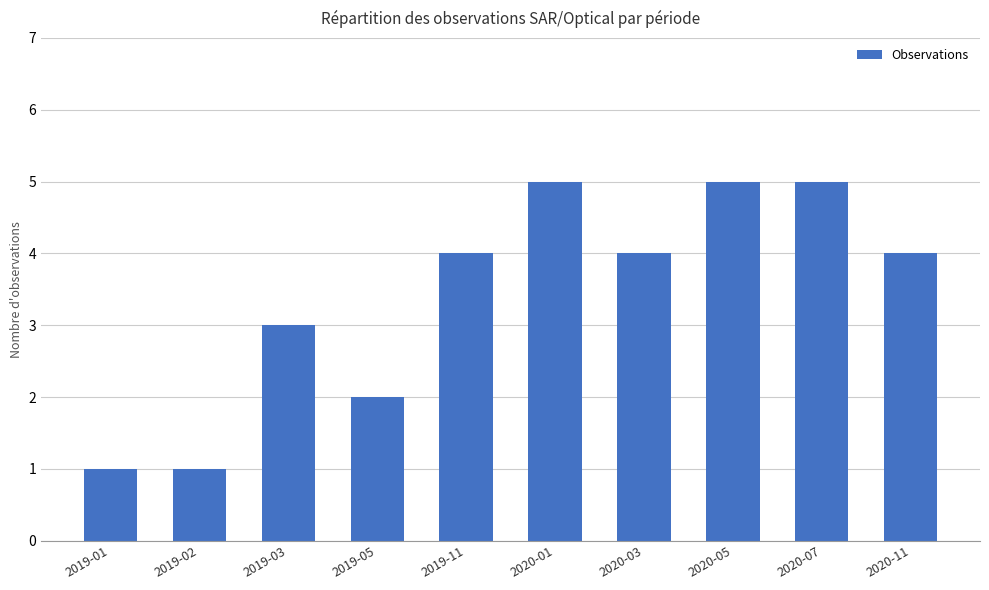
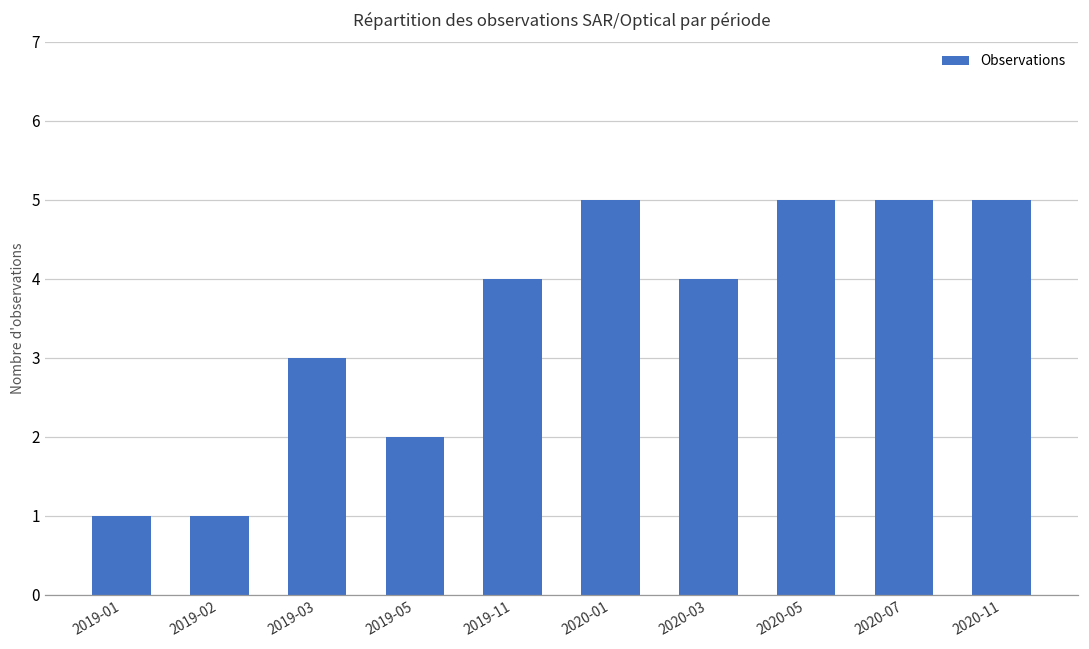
2020-11: 4 -> 5
